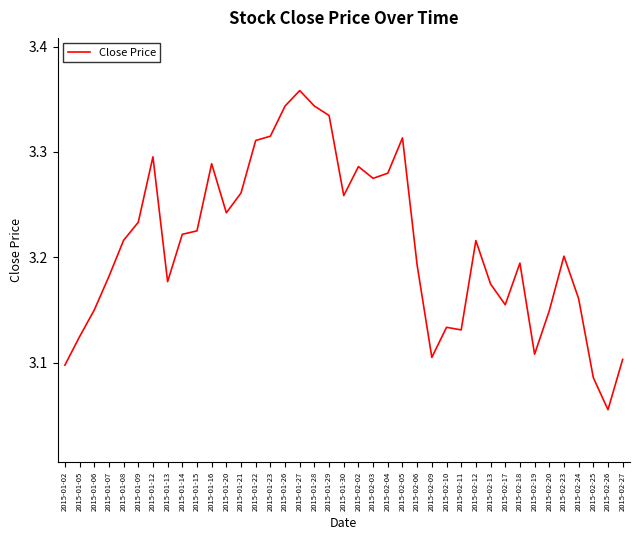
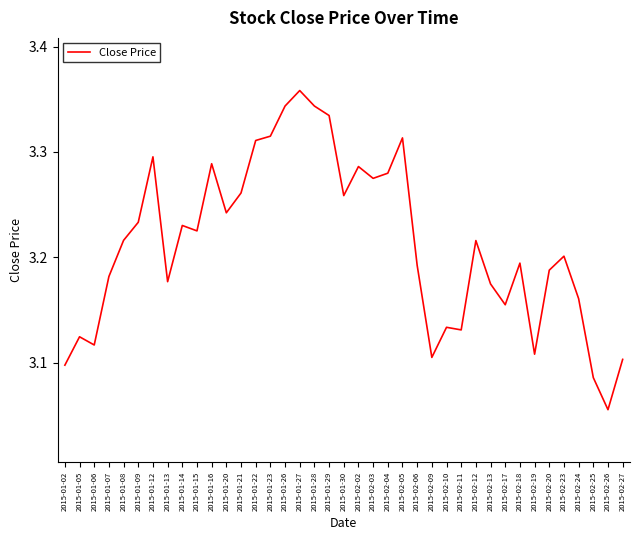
2015-01-06: 3.150 -> 3.117
2015-01-14: 3.222 -> 3.230
2015-02-20: 3.149 -> 3.188
